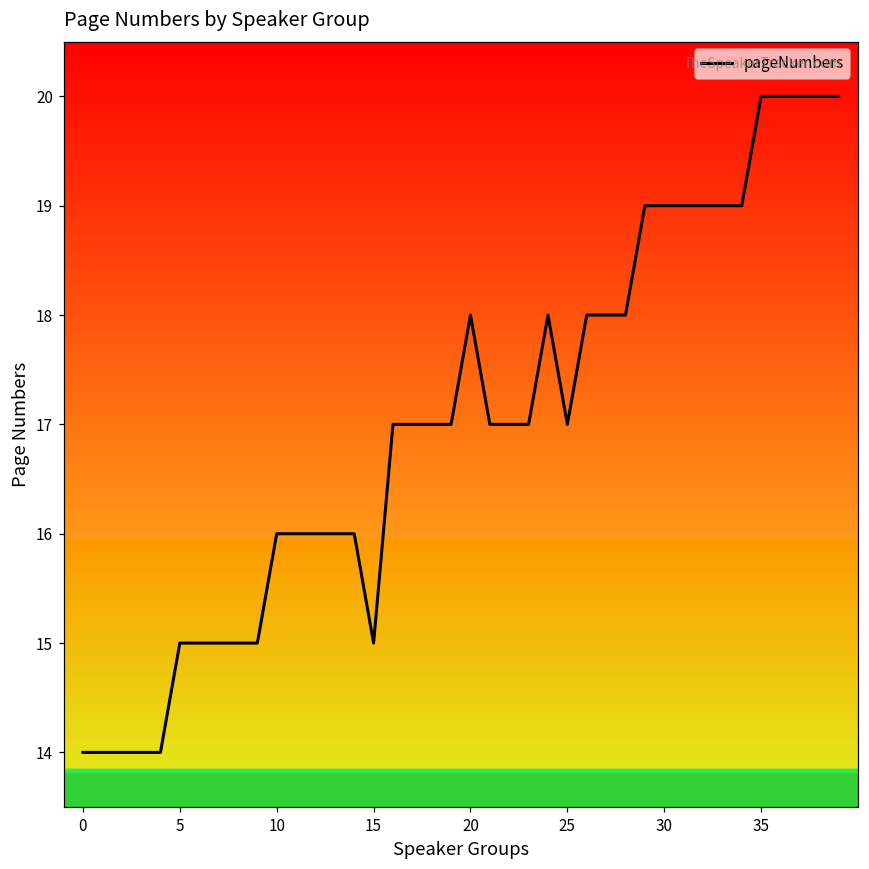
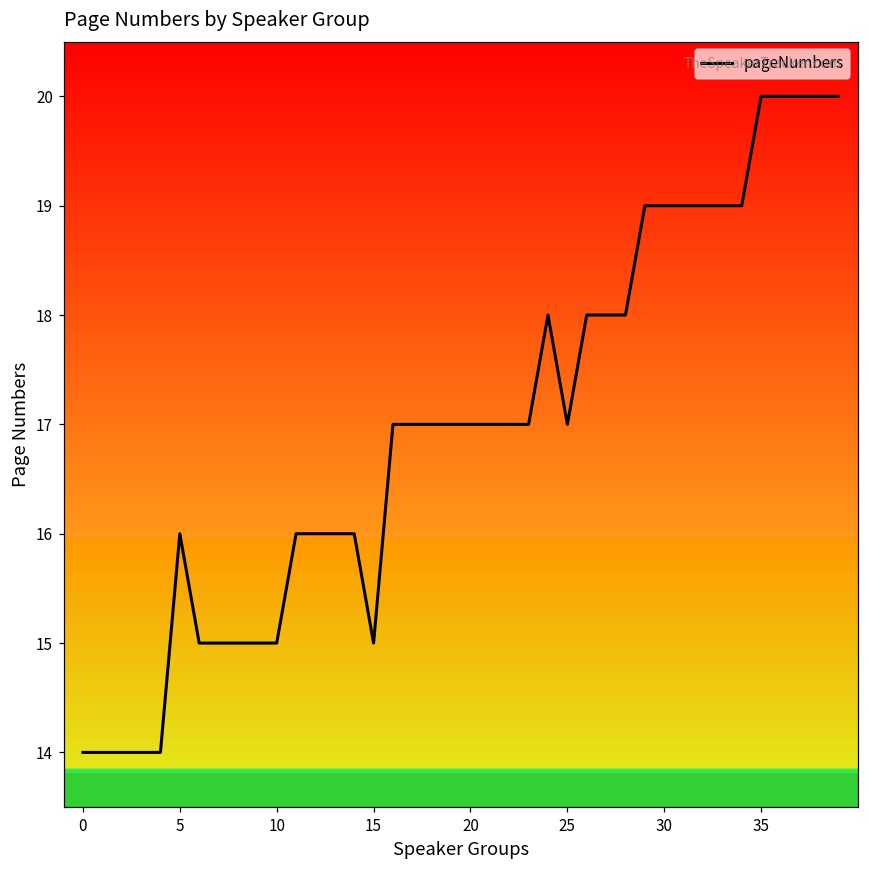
5: 15 -> 16
10: 16 -> 15
20: 18 -> 17
